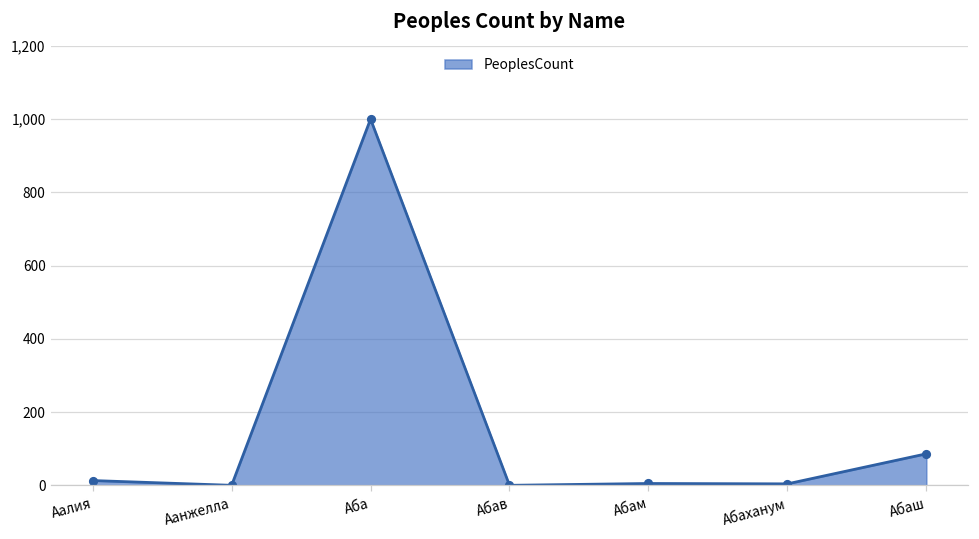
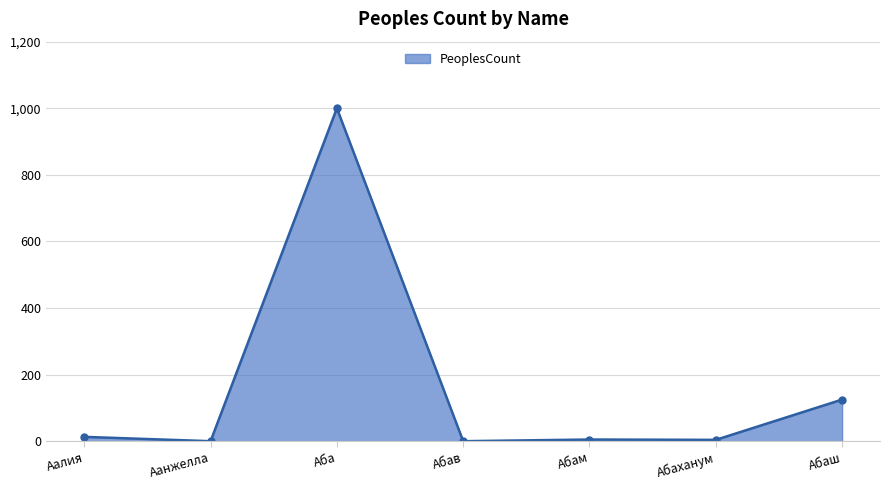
Абаш: 90 -> 130
